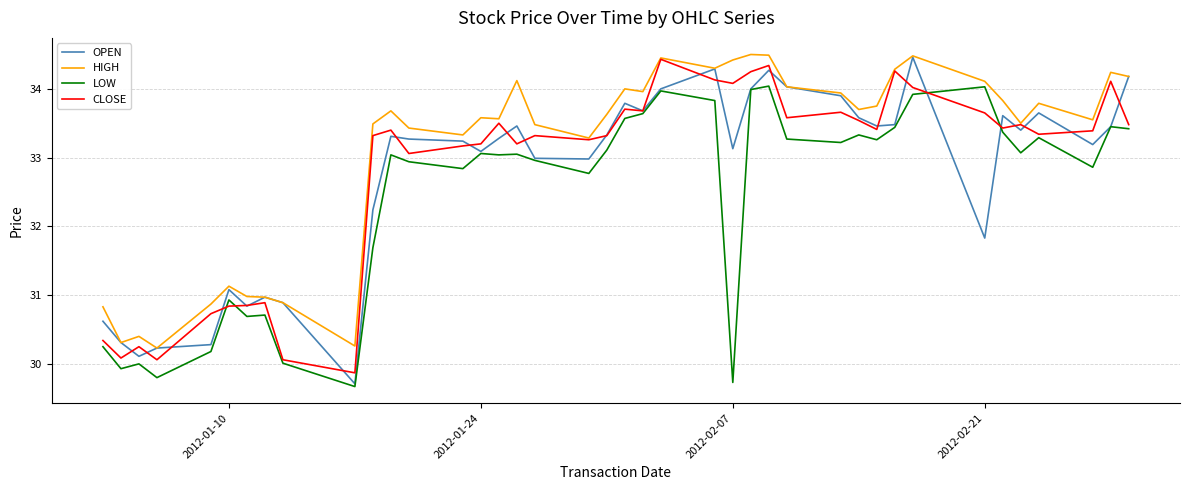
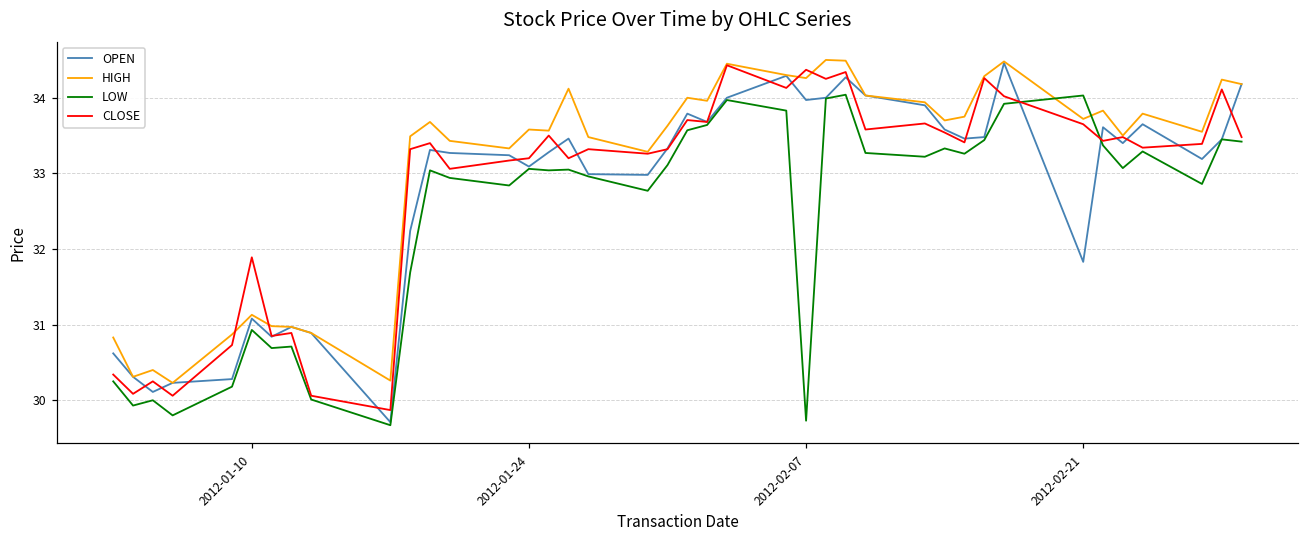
CLOSE, 2012-01-10: 30.8 -> 31.9
OPEN, 2012-02-07: 33.1 -> 34.0
HIGH, 2012-02-07: 34.4 -> 34.3
CLOSE, 2012-02-07: 34.1 -> 34.4
HIGH, 2012-02-21: 34.1 -> 33.7
